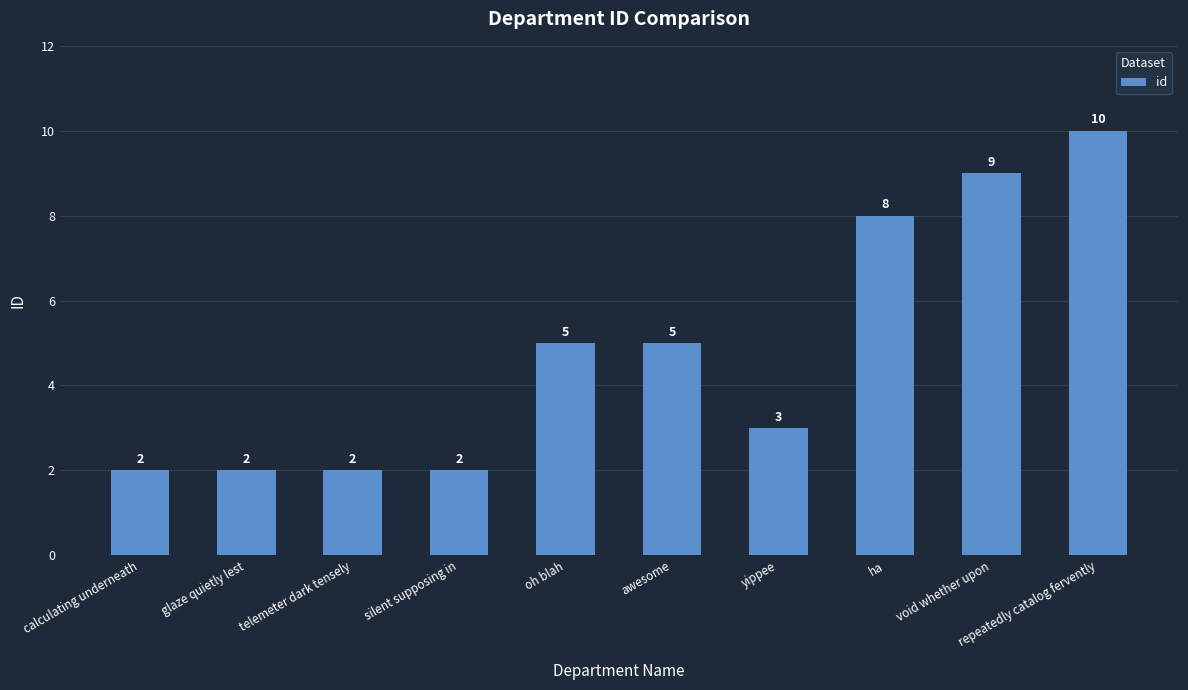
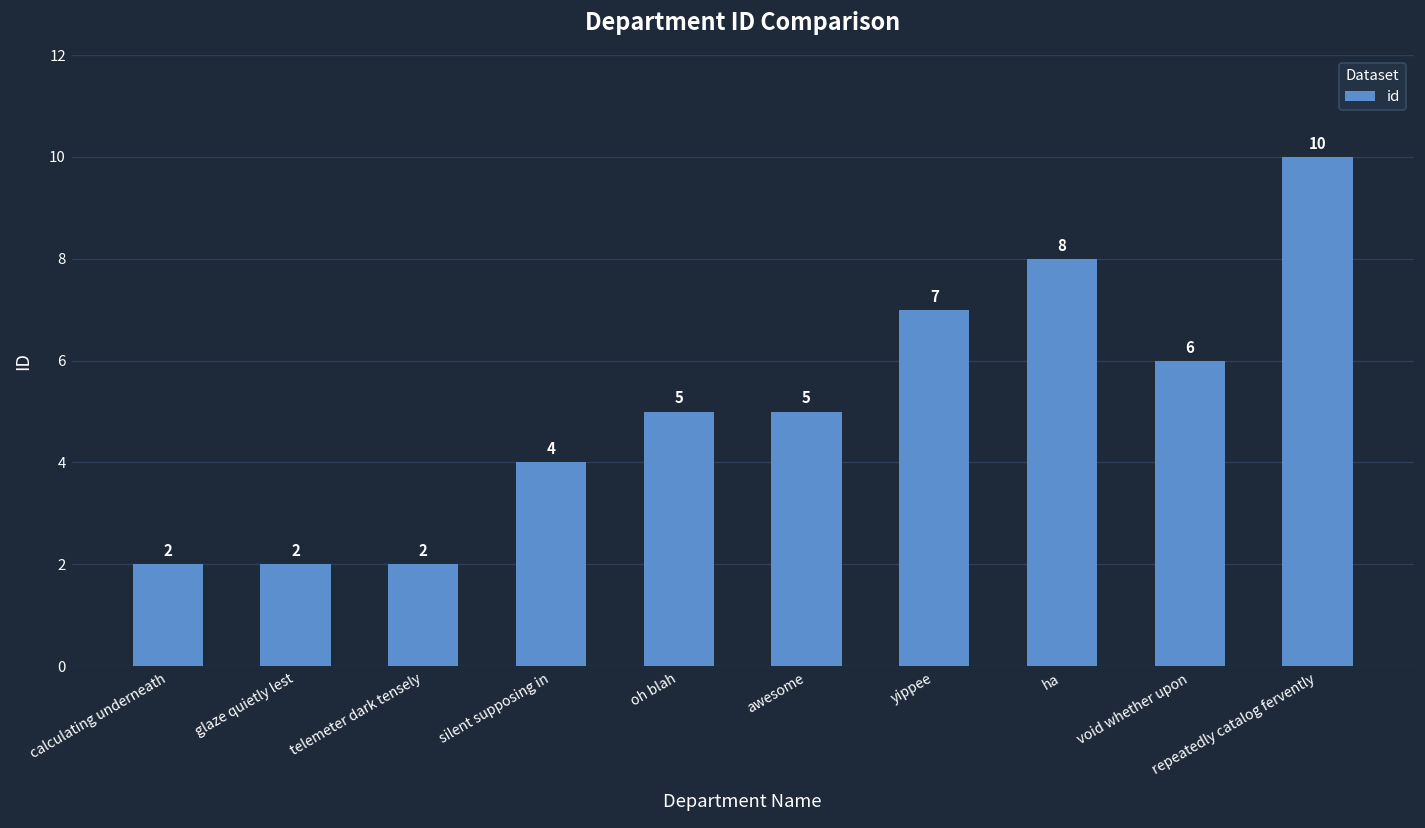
silent supposing in: 2 -> 4
yippee: 3 -> 7
void whether upon: 9 -> 6
